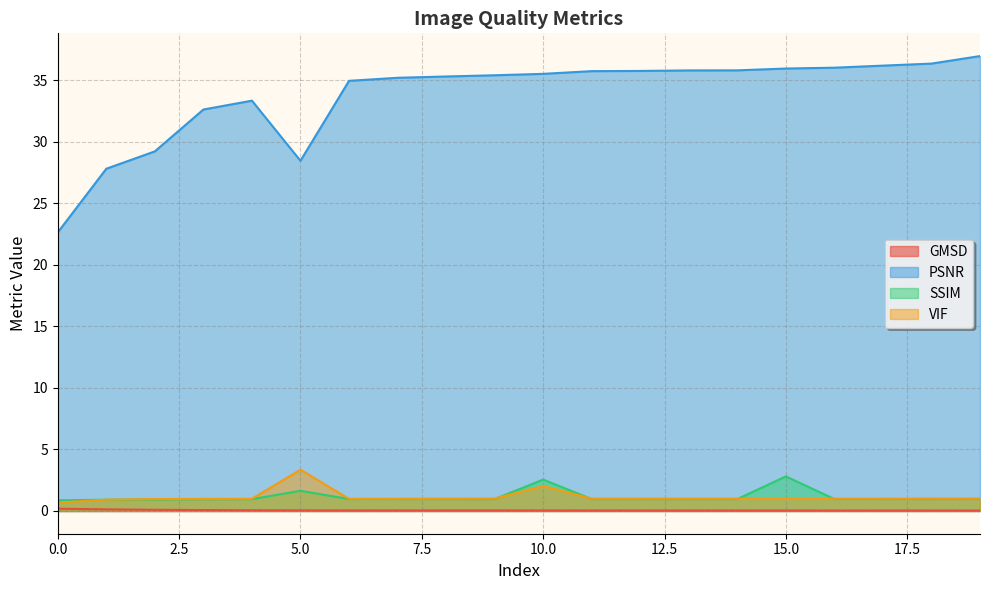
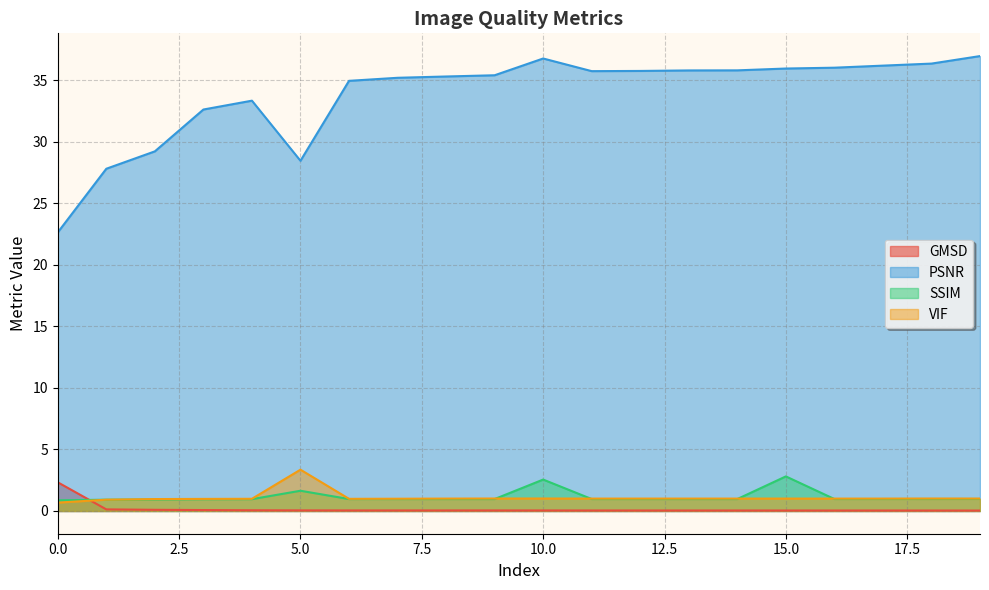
GMSD, 0.0: 0.2 -> 2.3
PSNR, 10.0: 35.5 -> 36.8
VIF, 10.0: 2.0 -> 1.0
